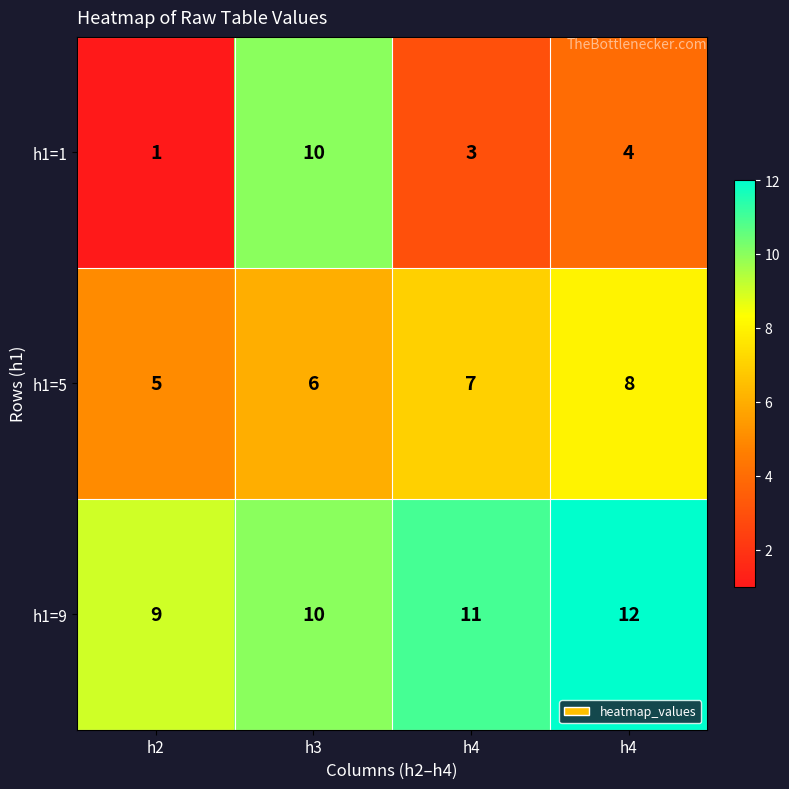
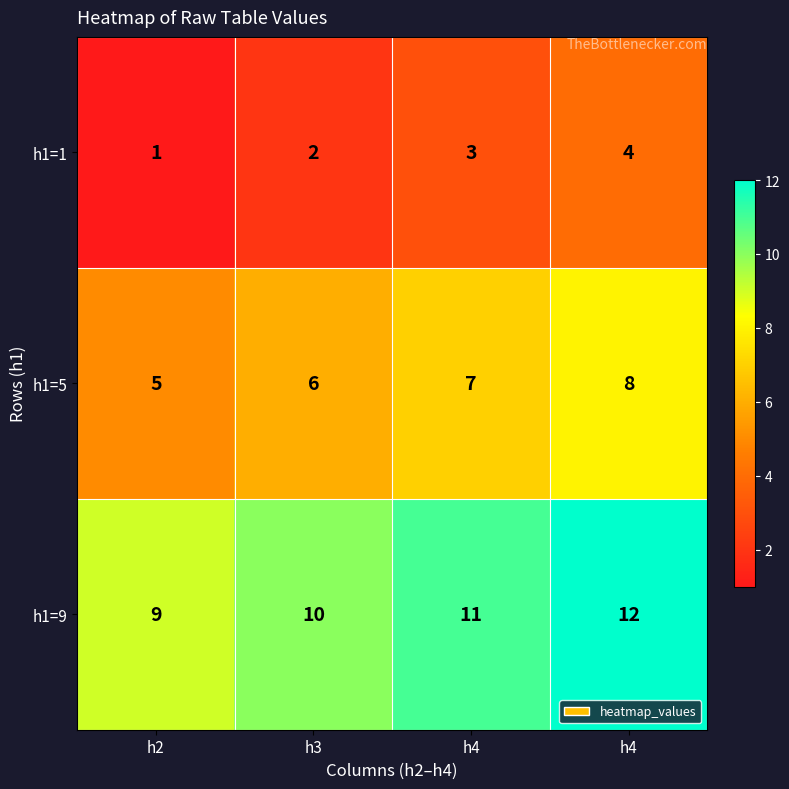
h1=1, h3: 10 -> 2
